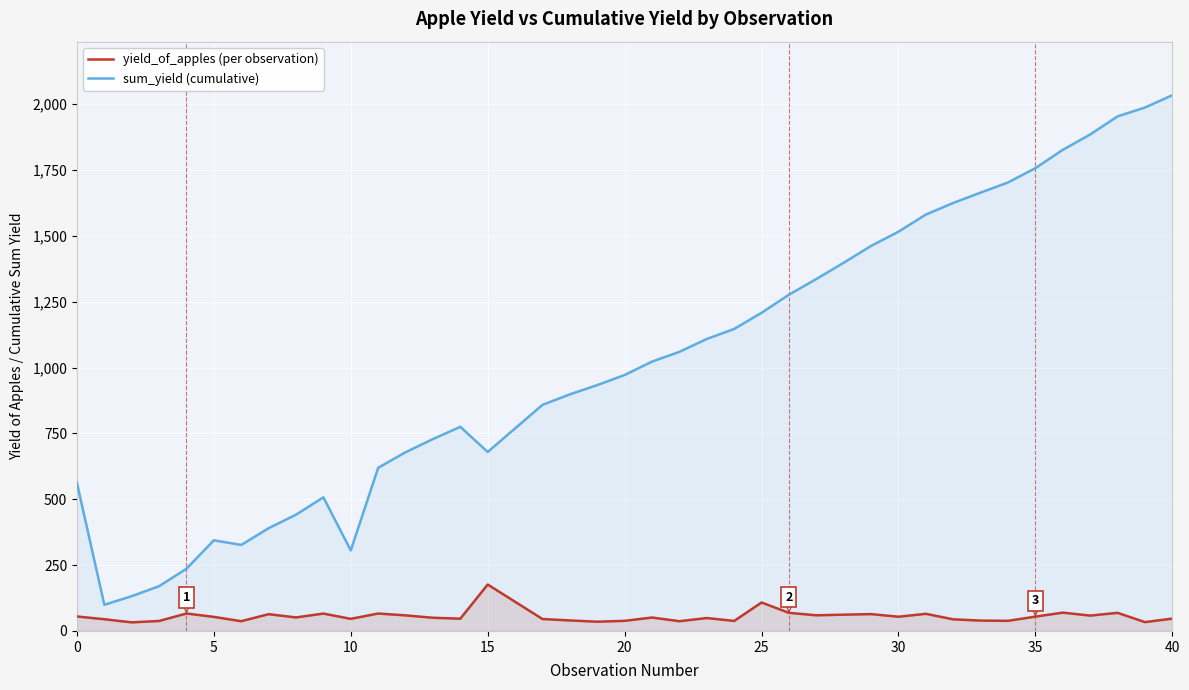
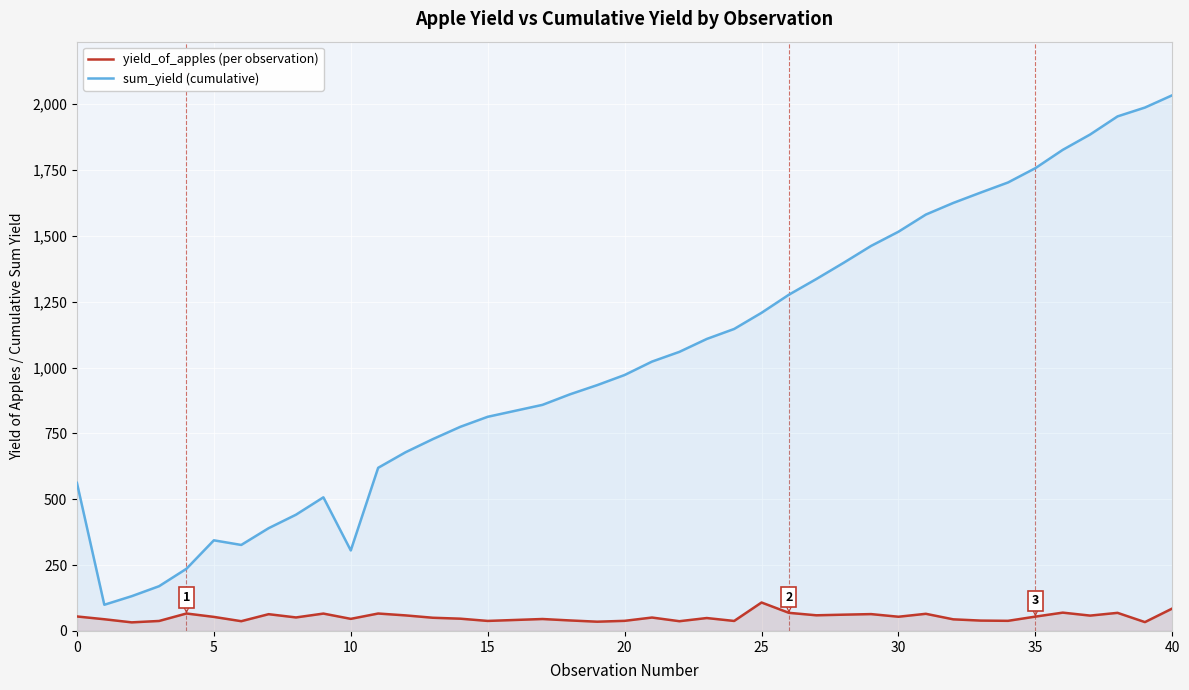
yield_of_apples (per observation), 15: 180 -> 40
sum_yield (cumulative), 15: 680 -> 810
yield_of_apples (per observation), 40: 50 -> 90
